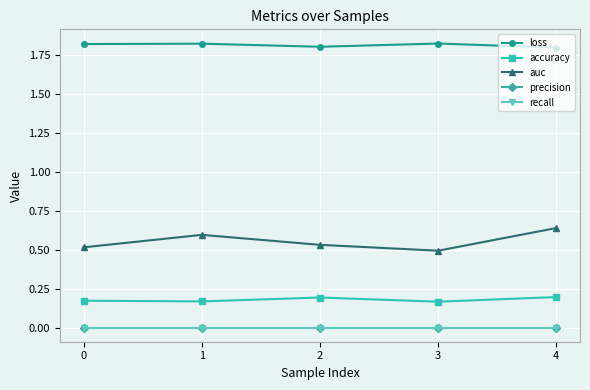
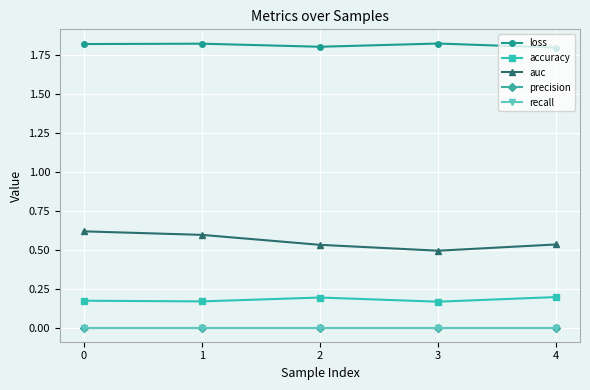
auc, 0: 0.51 -> 0.62
auc, 4: 0.64 -> 0.53
